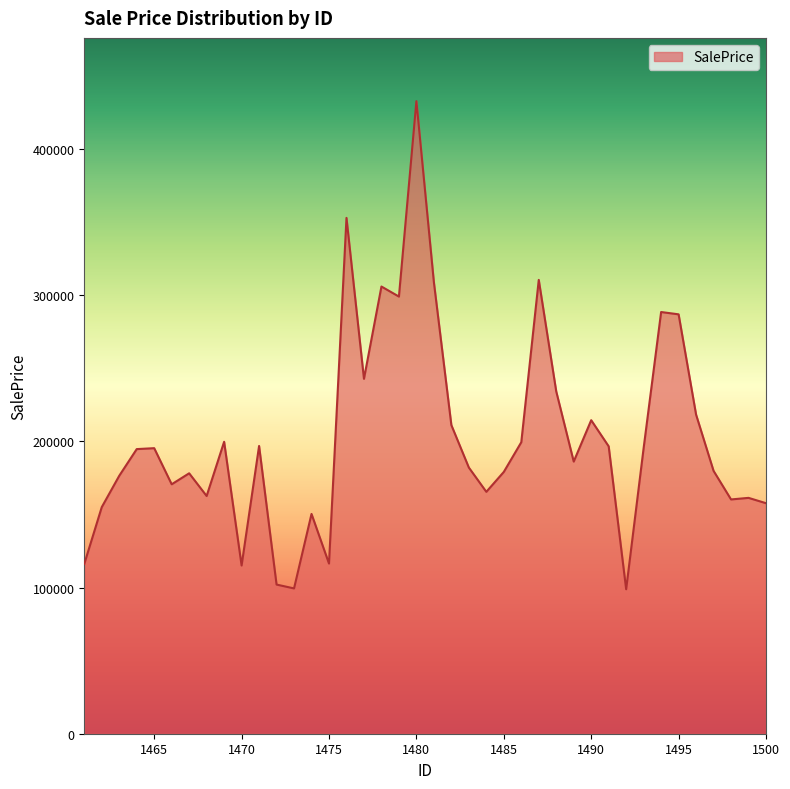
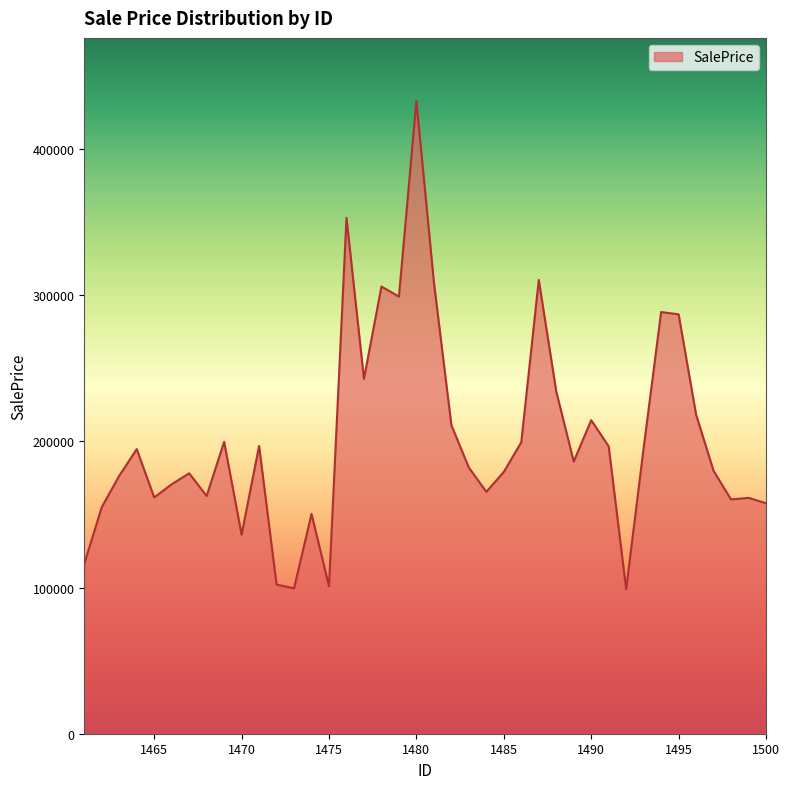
1465: 195000 -> 162000
1470: 115000 -> 136000
1475: 116000 -> 101000
